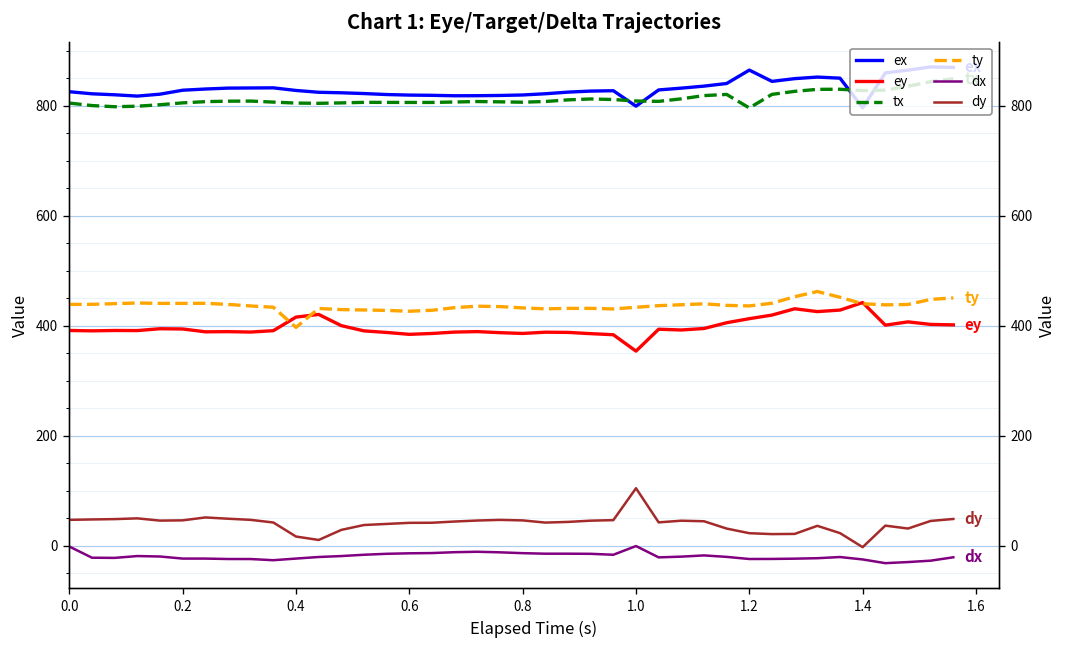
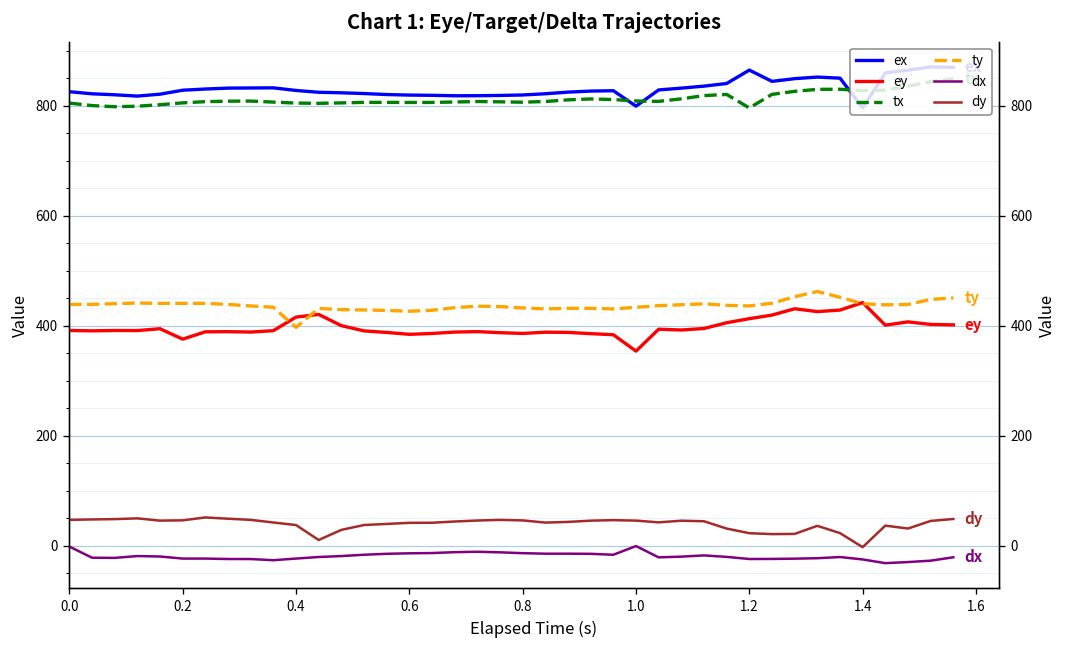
ey, 0.2: 390 -> 380
dy, 0.4: 20 -> 40
dy, 1.0: 100 -> 50
